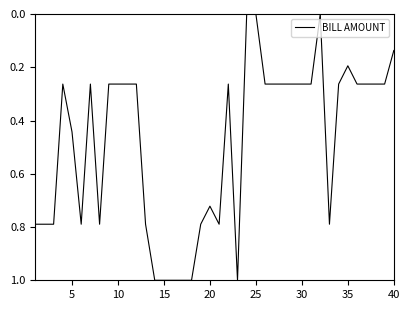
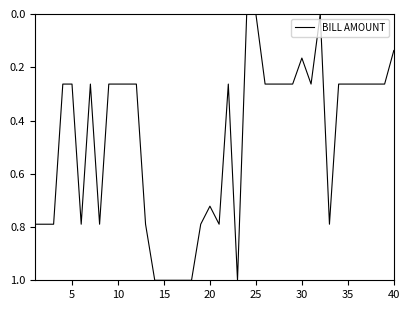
5: 0.44 -> 0.26
30: 0.26 -> 0.17
35: 0.19 -> 0.26
